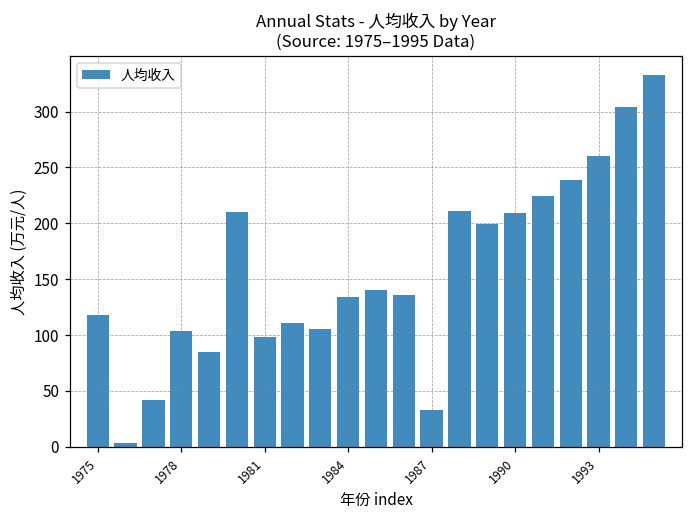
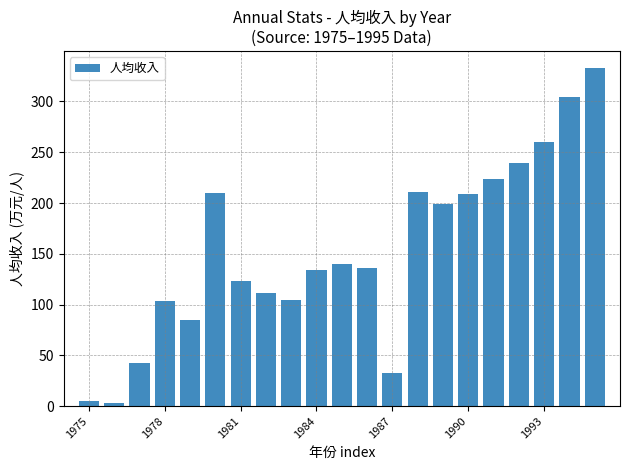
1975: 118 -> 5
1981: 98 -> 123
